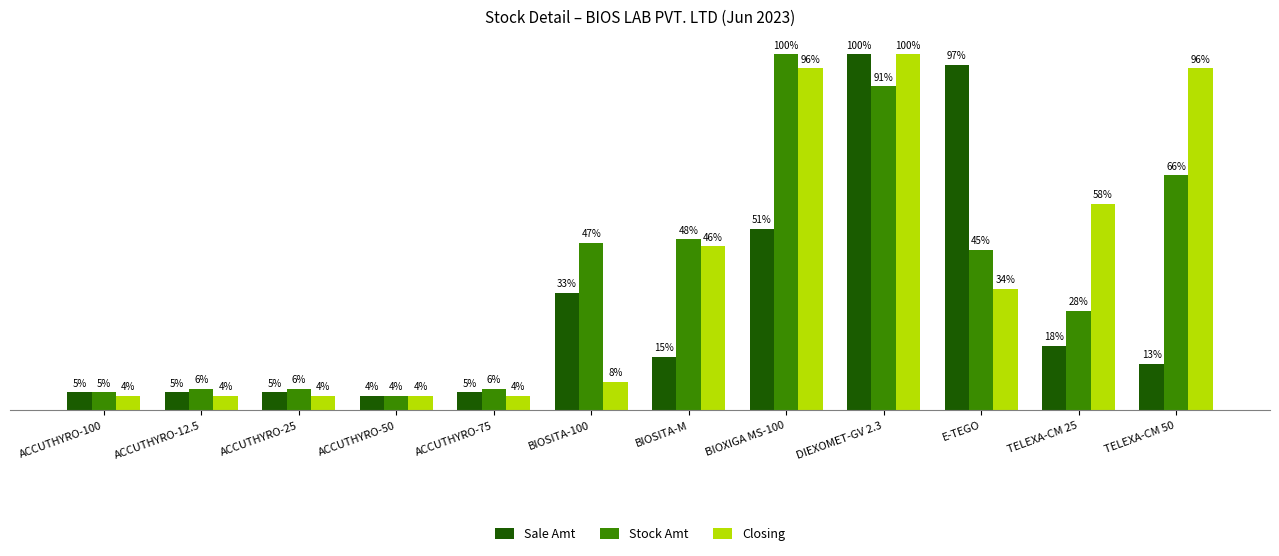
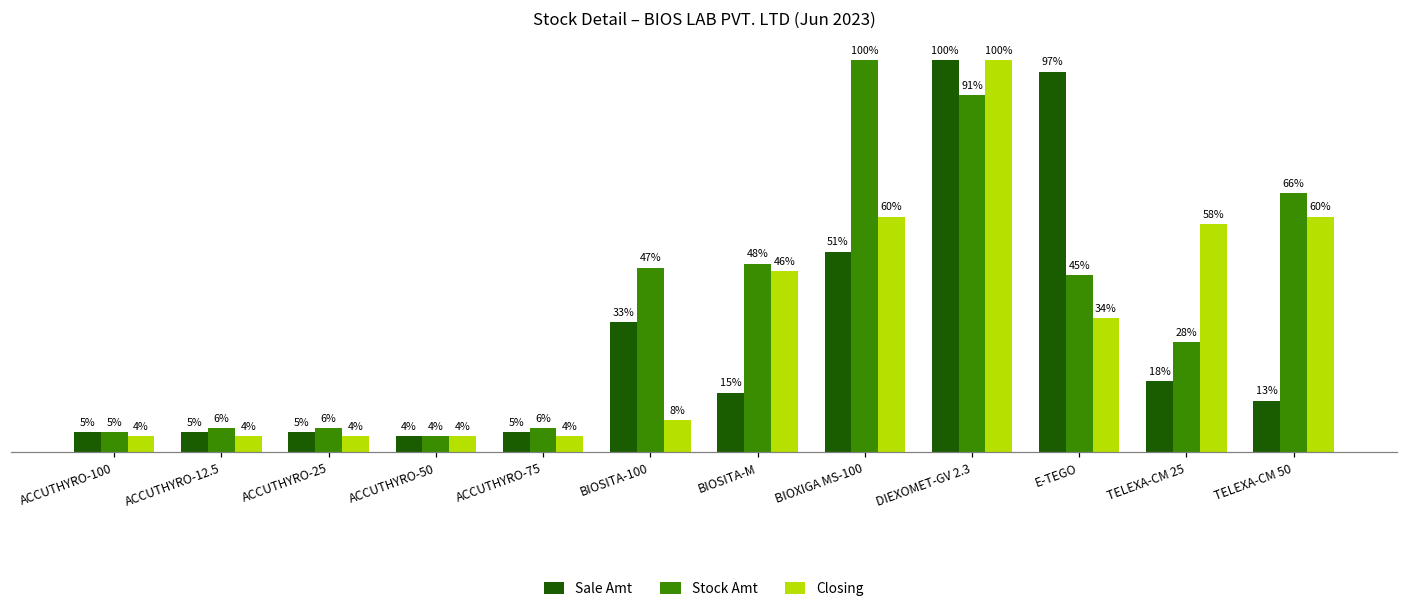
Closing, BIOXIGA MS-100: 96% -> 60%
Closing, TELEXA-CM 50: 96% -> 60%
